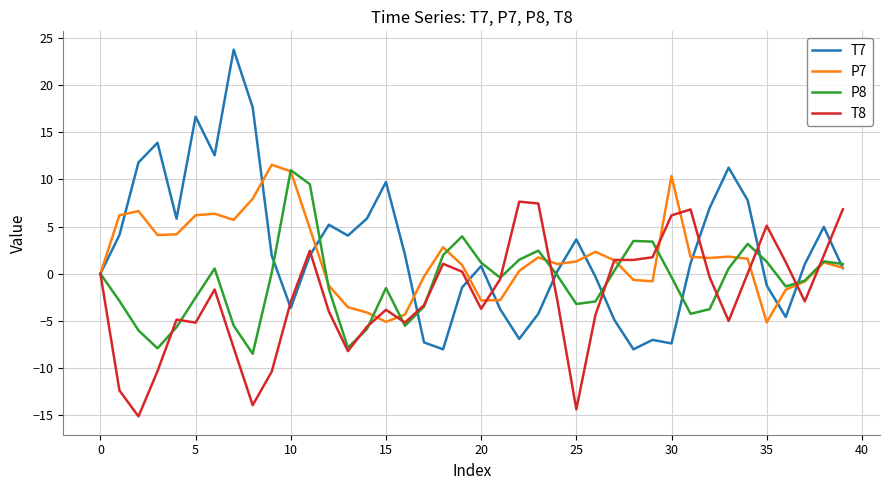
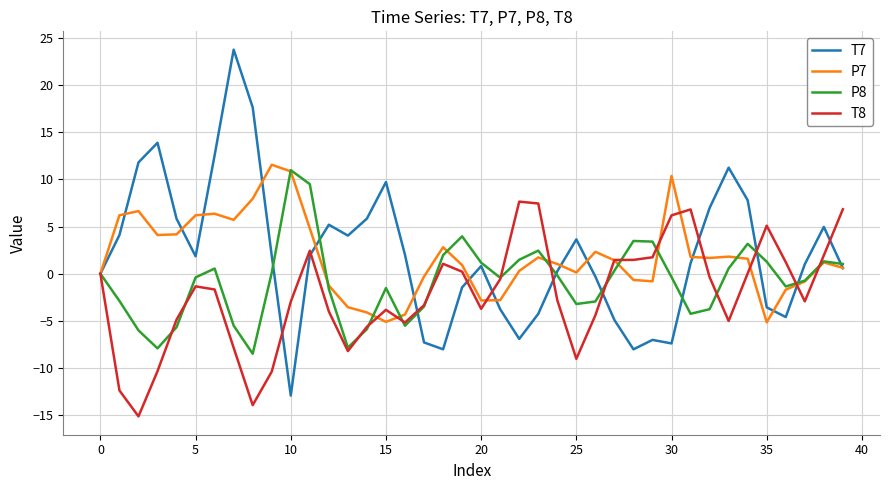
T7, 5: 17 -> 2
P8, 5: -3 -> 0
T8, 5: -5 -> -1
T7, 10: -4 -> -13
P7, 25: 1 -> 0
T8, 25: -14 -> -9
T7, 35: -1 -> -4
